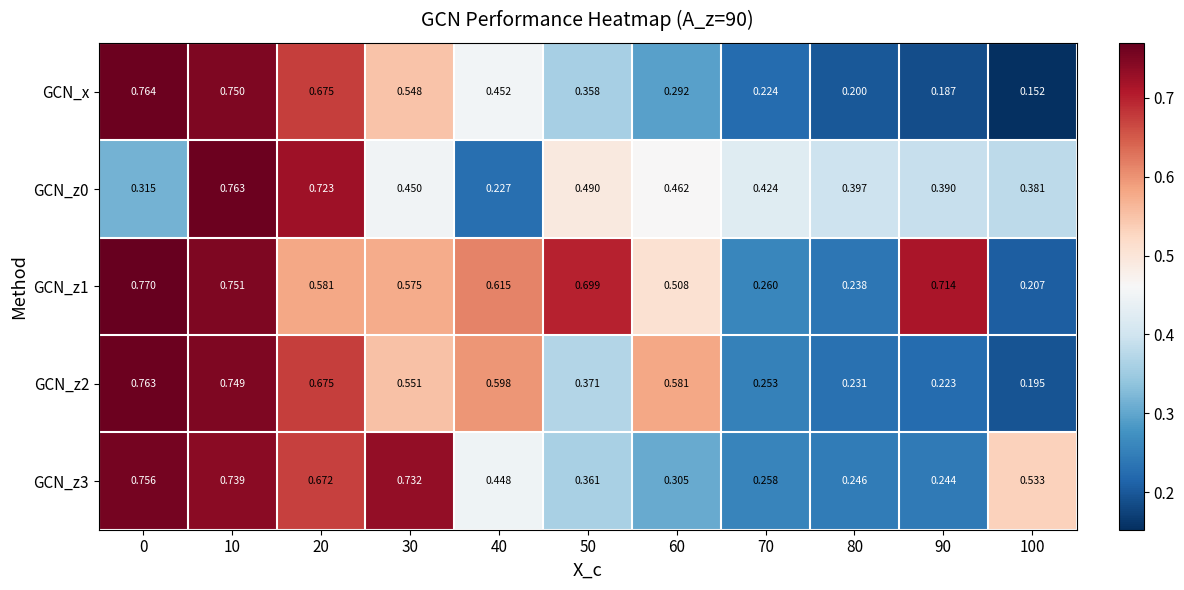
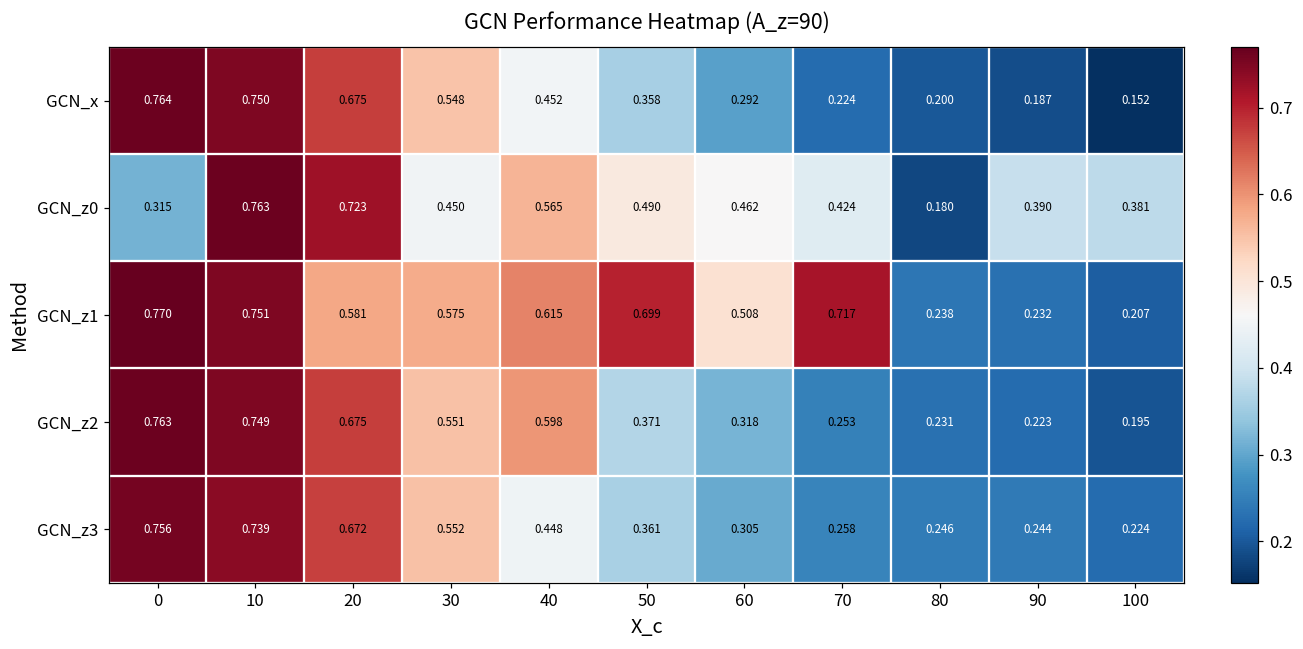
GCN_z0, 40: 0.227 -> 0.565
GCN_z0, 80: 0.397 -> 0.180
GCN_z1, 70: 0.260 -> 0.717
GCN_z1, 90: 0.714 -> 0.232
GCN_z2, 60: 0.581 -> 0.318
GCN_z3, 30: 0.732 -> 0.552
GCN_z3, 100: 0.533 -> 0.224
